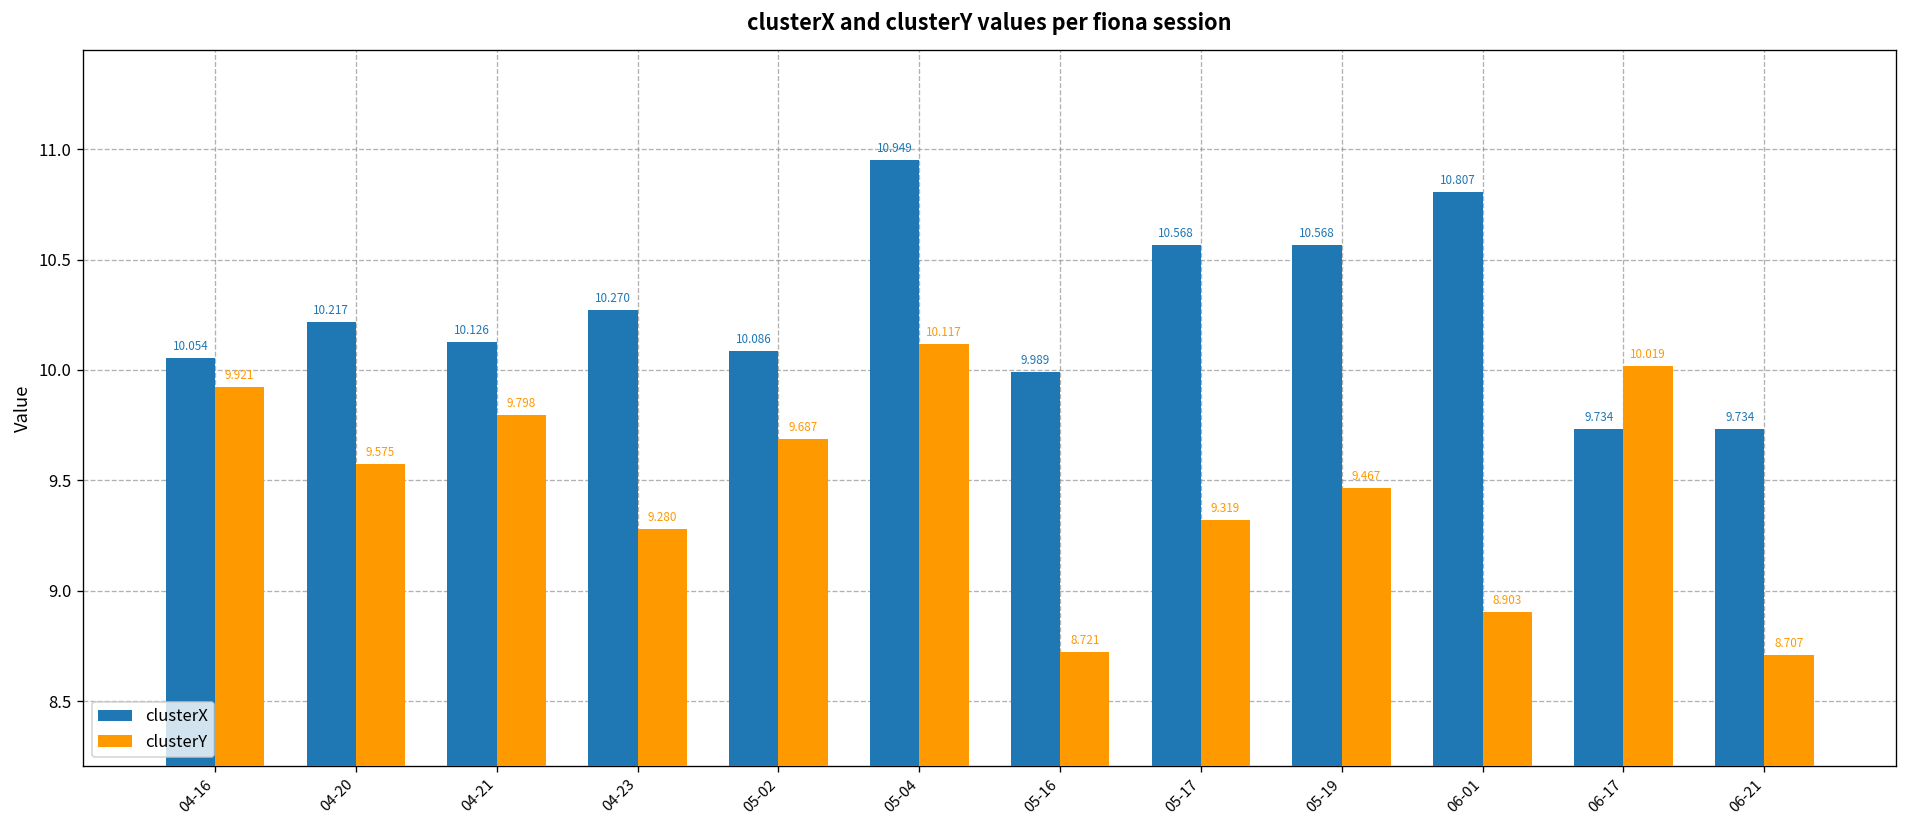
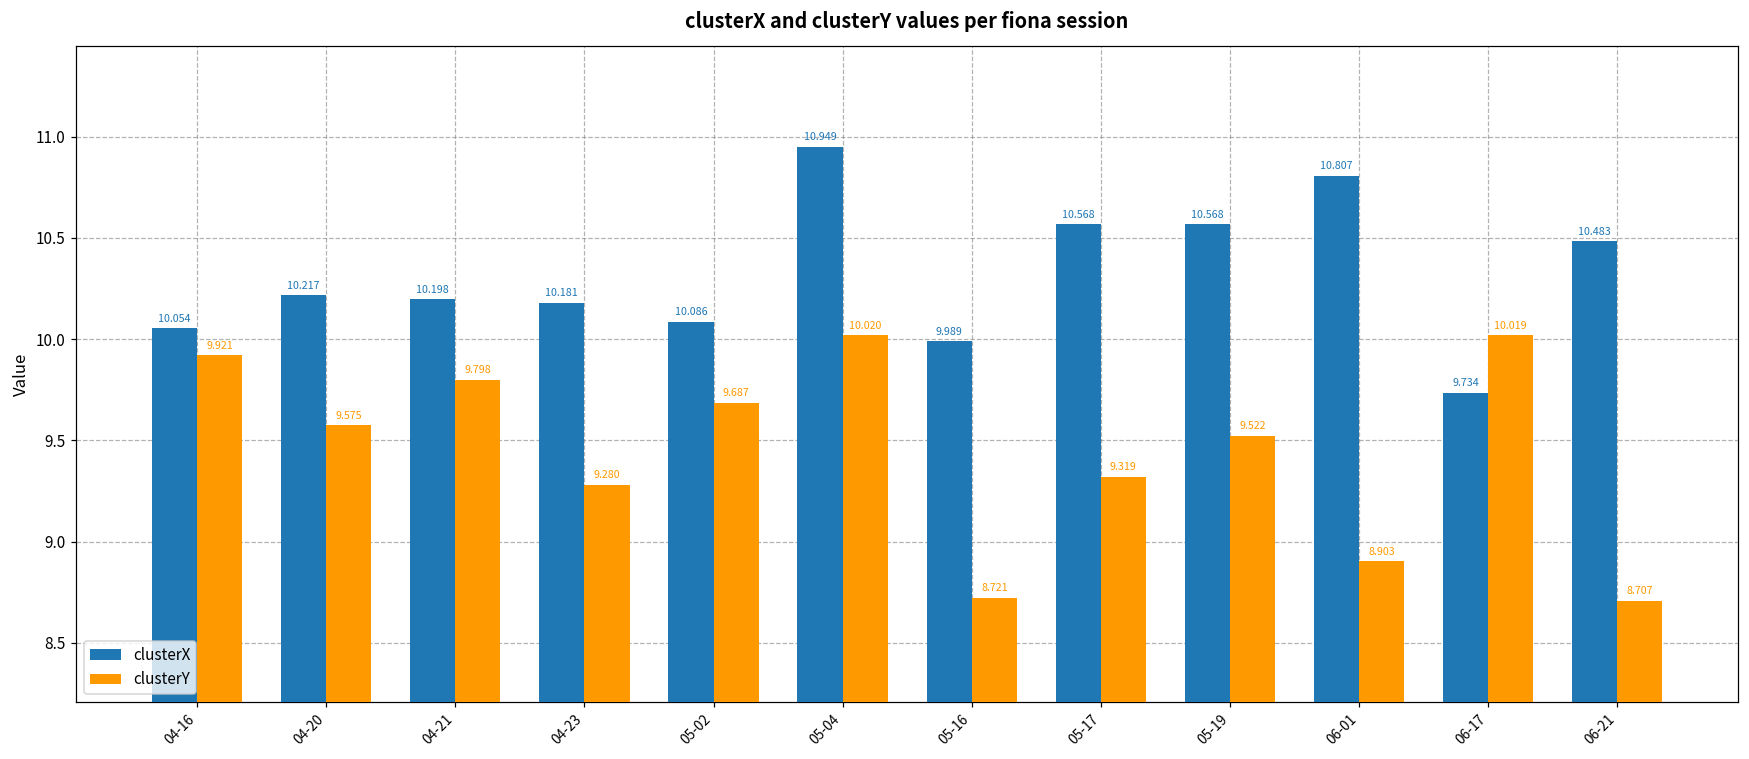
clusterX, 04-21: 10.126 -> 10.198
clusterX, 04-23: 10.270 -> 10.181
clusterY, 05-04: 10.117 -> 10.020
clusterY, 05-19: 9.467 -> 9.522
clusterX, 06-21: 9.734 -> 10.483
